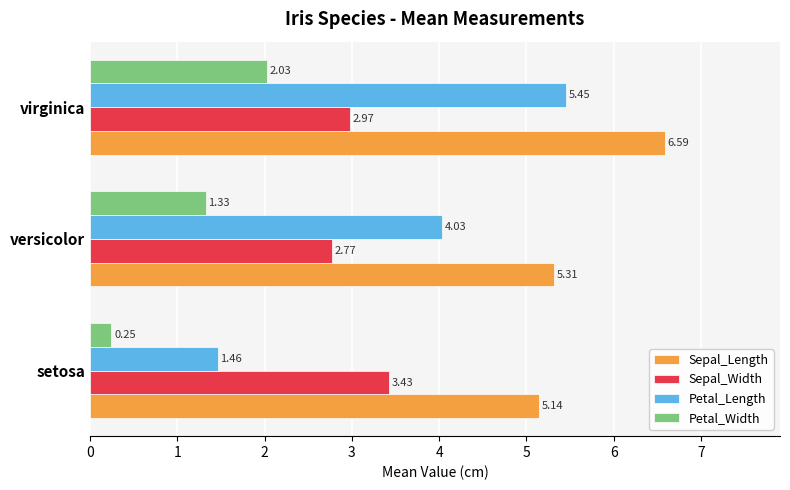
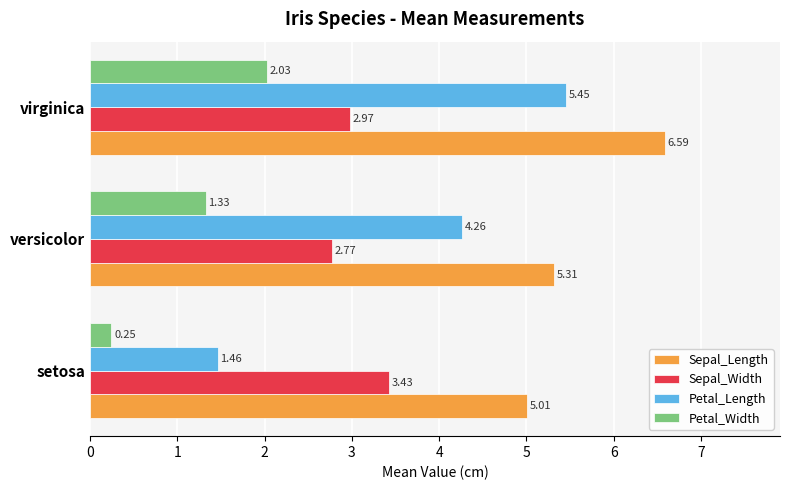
Petal_Length, versicolor: 4.03 -> 4.26
Sepal_Length, setosa: 5.14 -> 5.01
